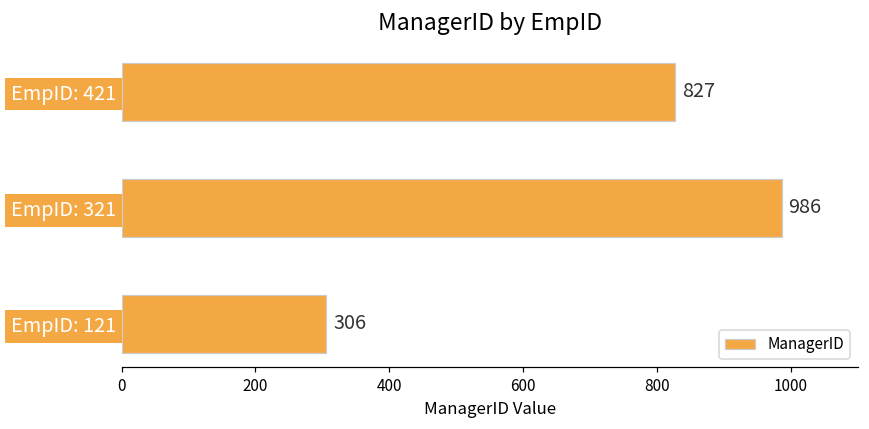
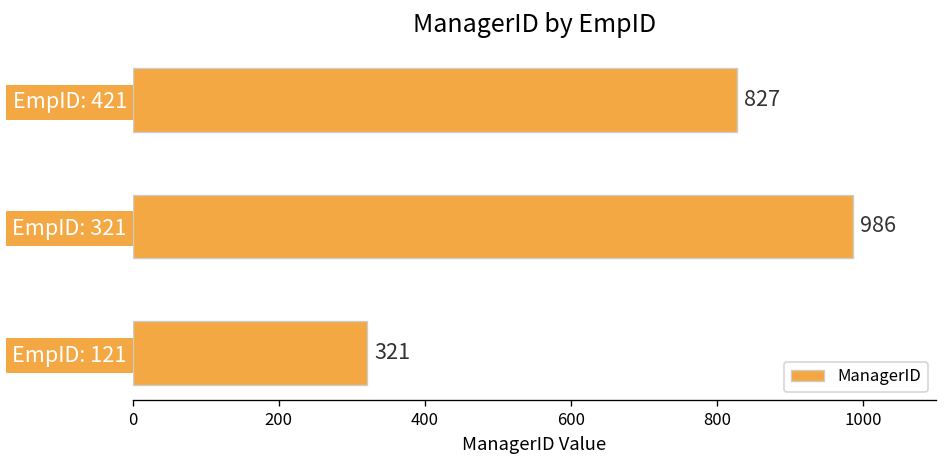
EmpID: 121: 306 -> 321
